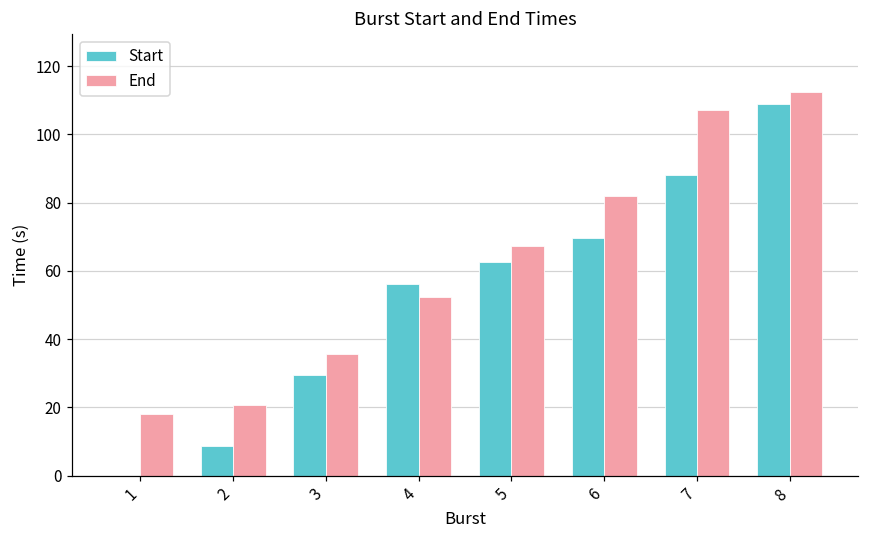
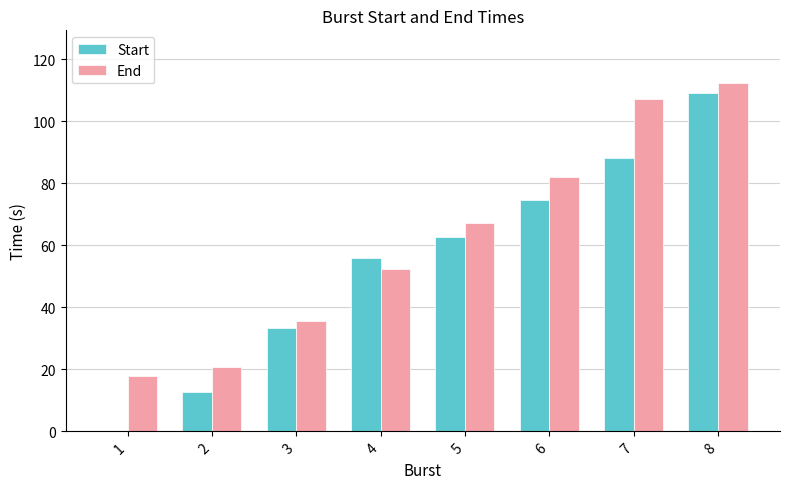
Start, 2: 9 -> 13
Start, 3: 30 -> 33
Start, 6: 70 -> 75
